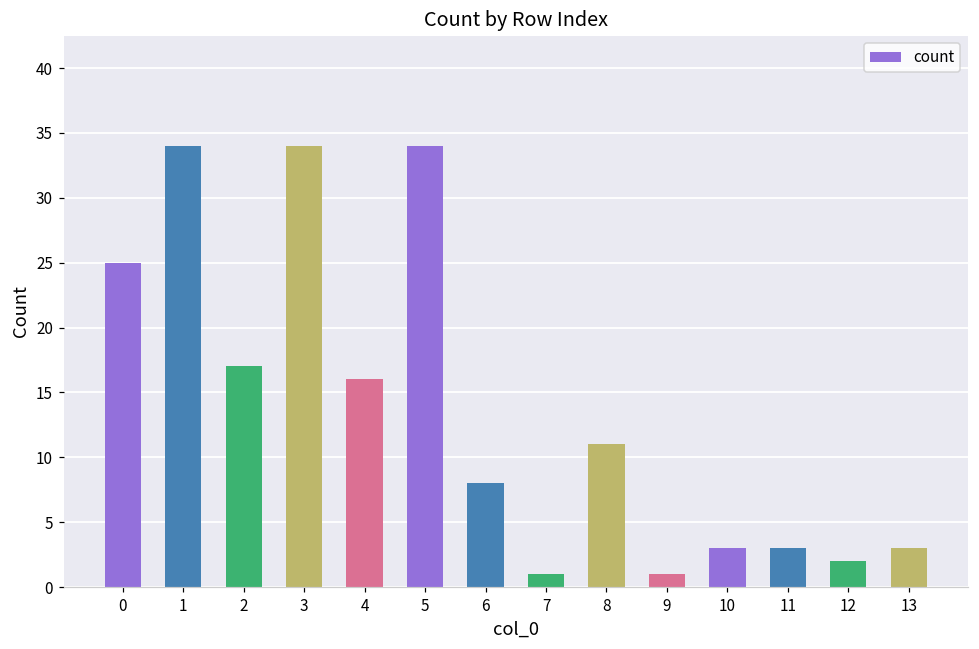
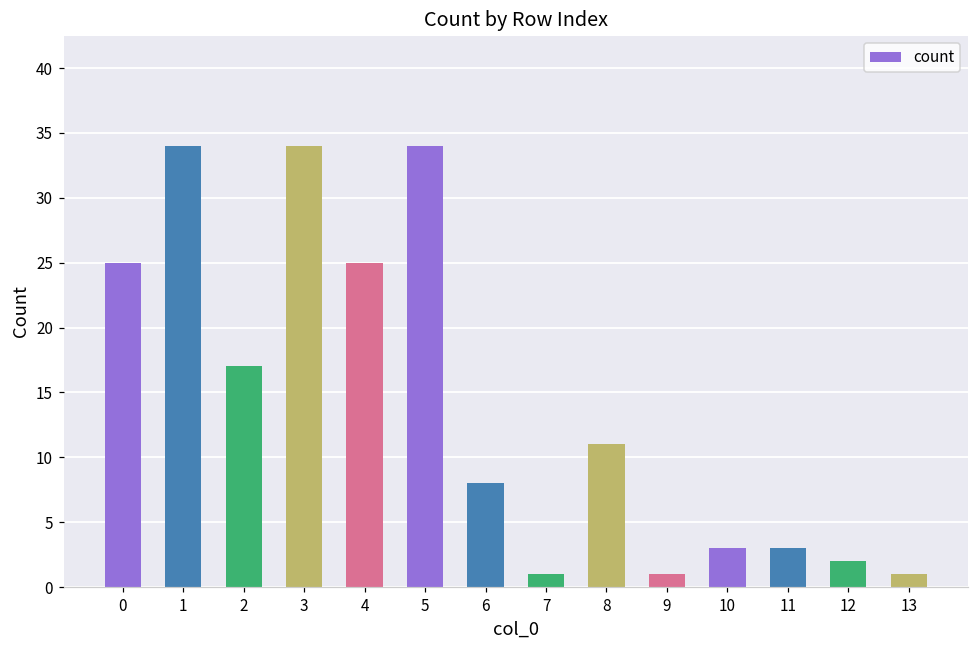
4: 16 -> 25
13: 3 -> 1
